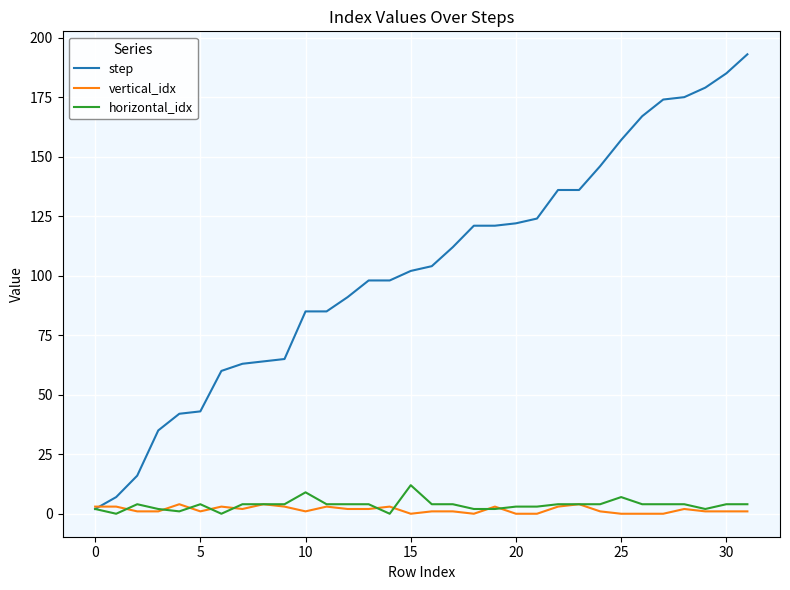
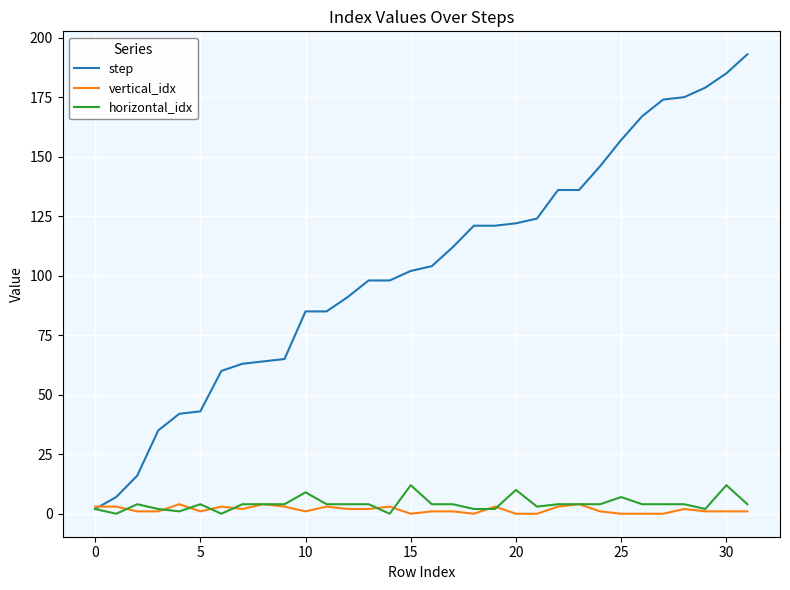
horizontal_idx, 20: 3 -> 10
horizontal_idx, 30: 4 -> 12
